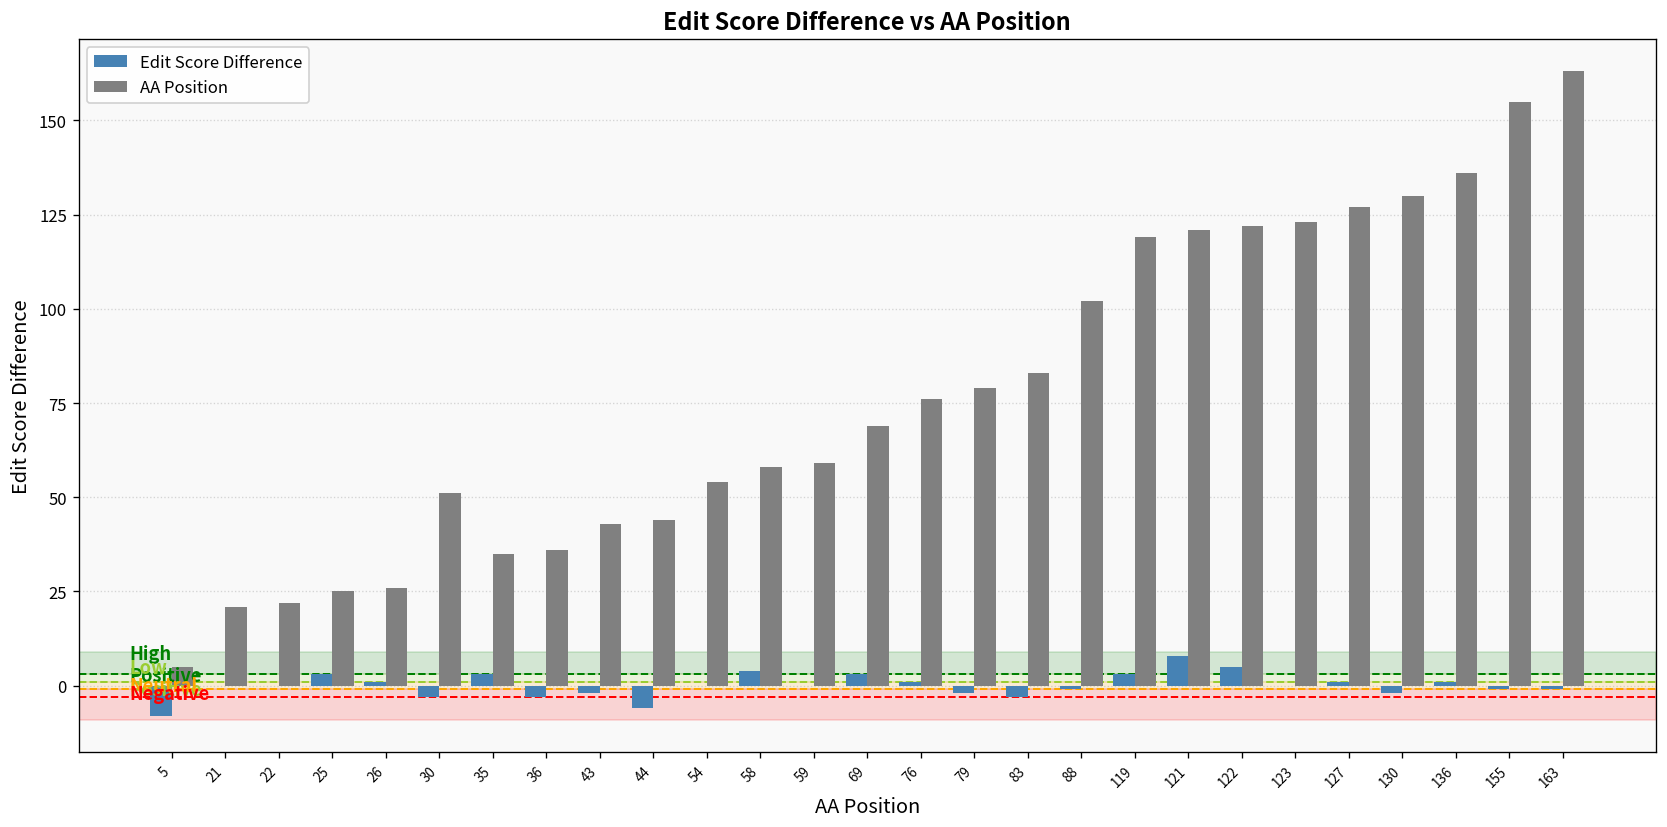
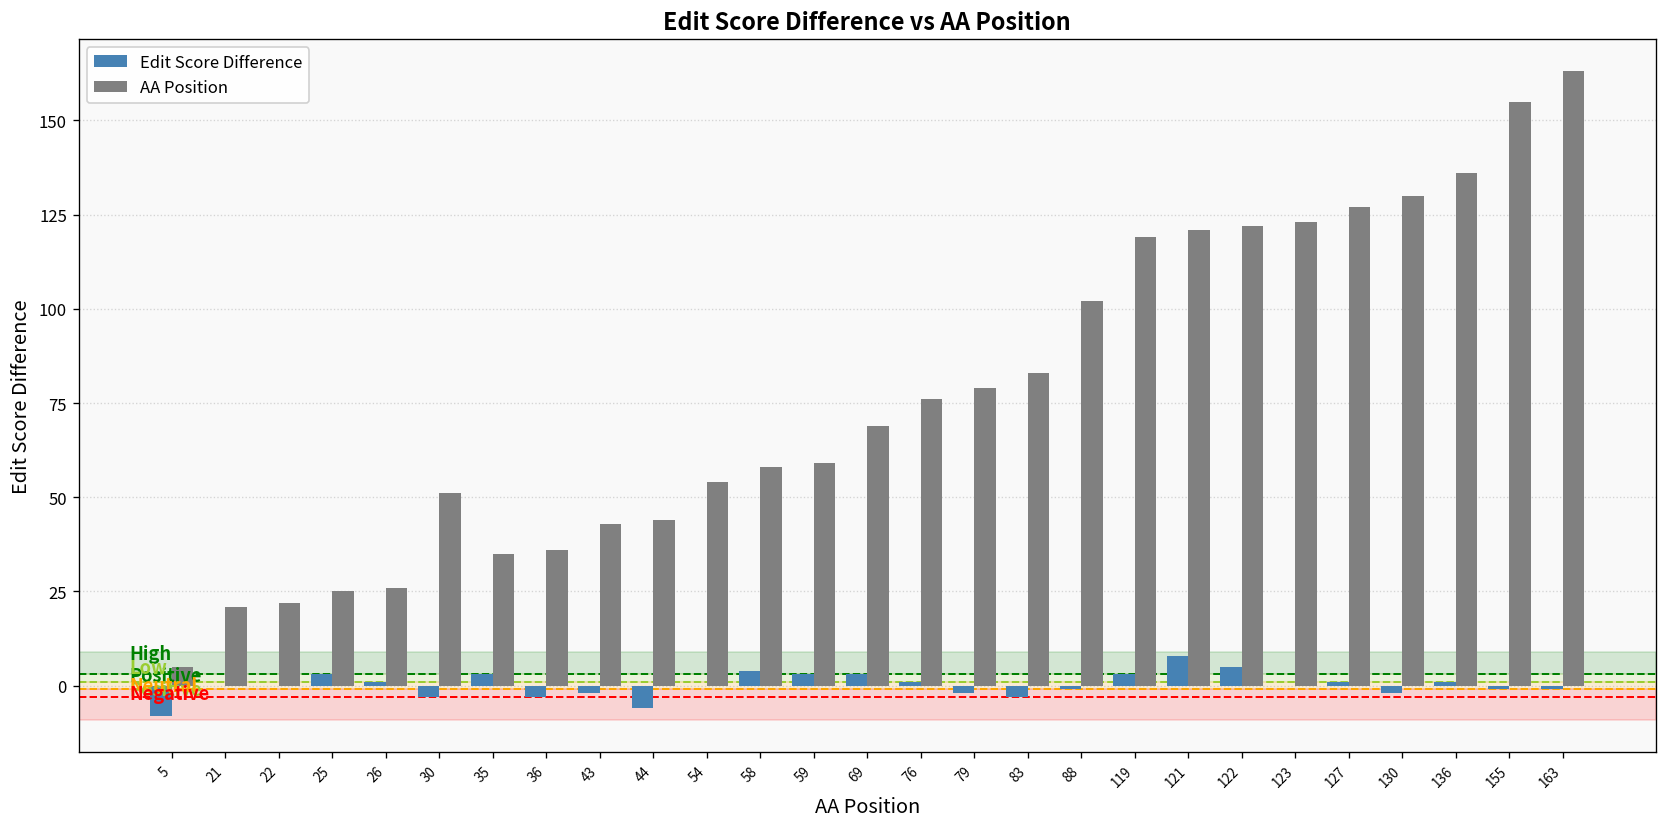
Edit Score Difference, 59: 0 -> 3
